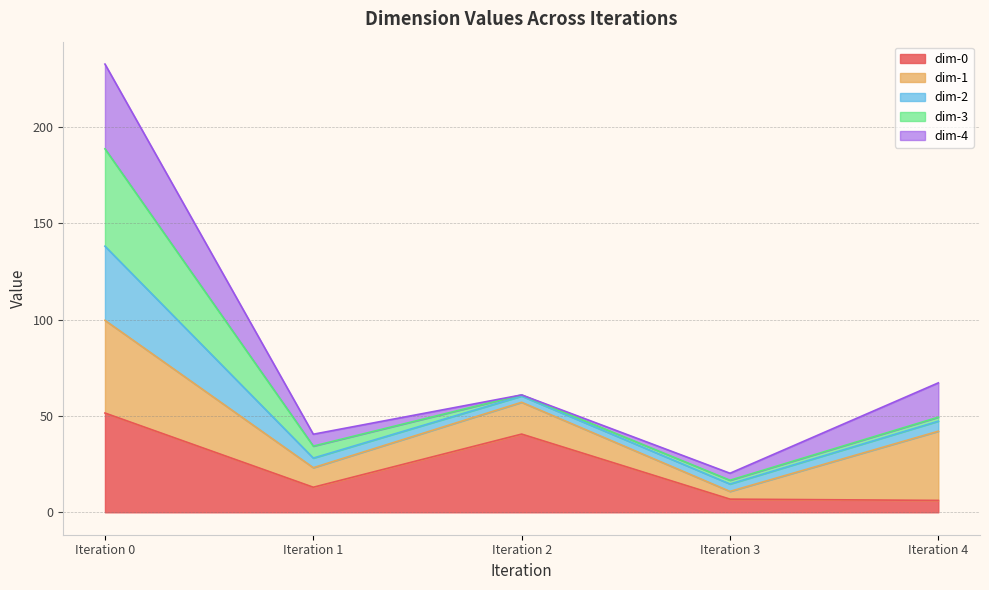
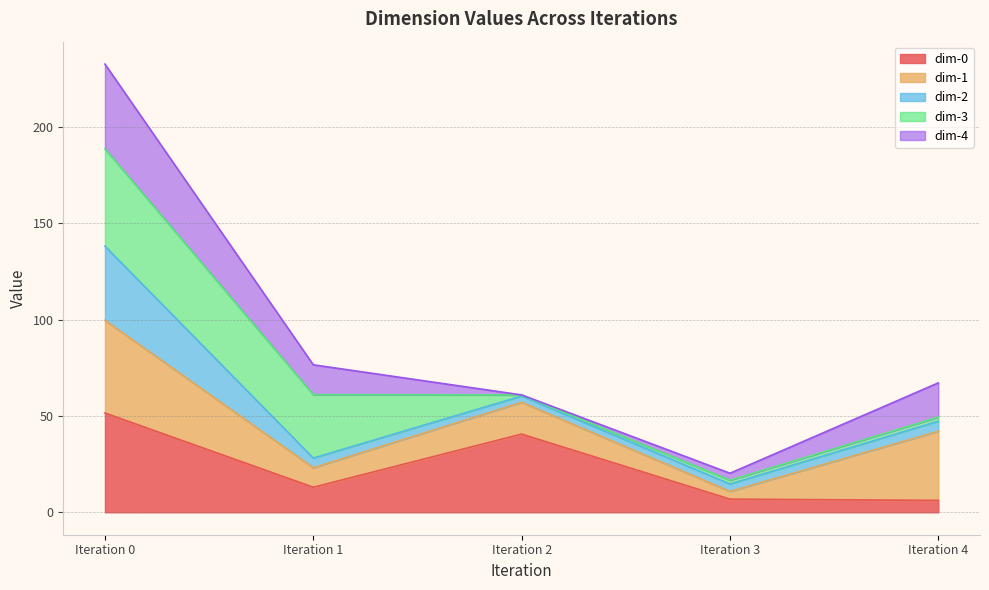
dim-3, Iteration 1: 6 -> 33
dim-4, Iteration 1: 6 -> 15
